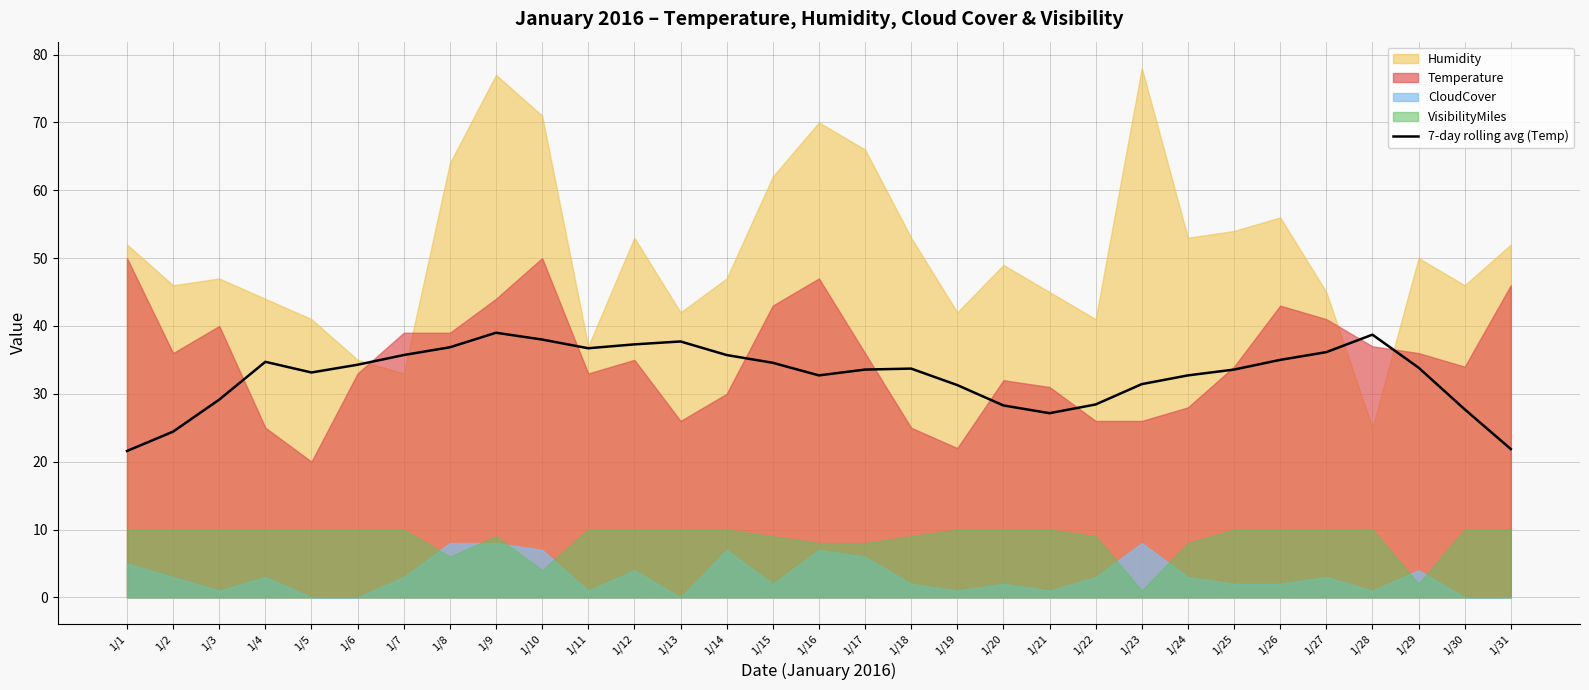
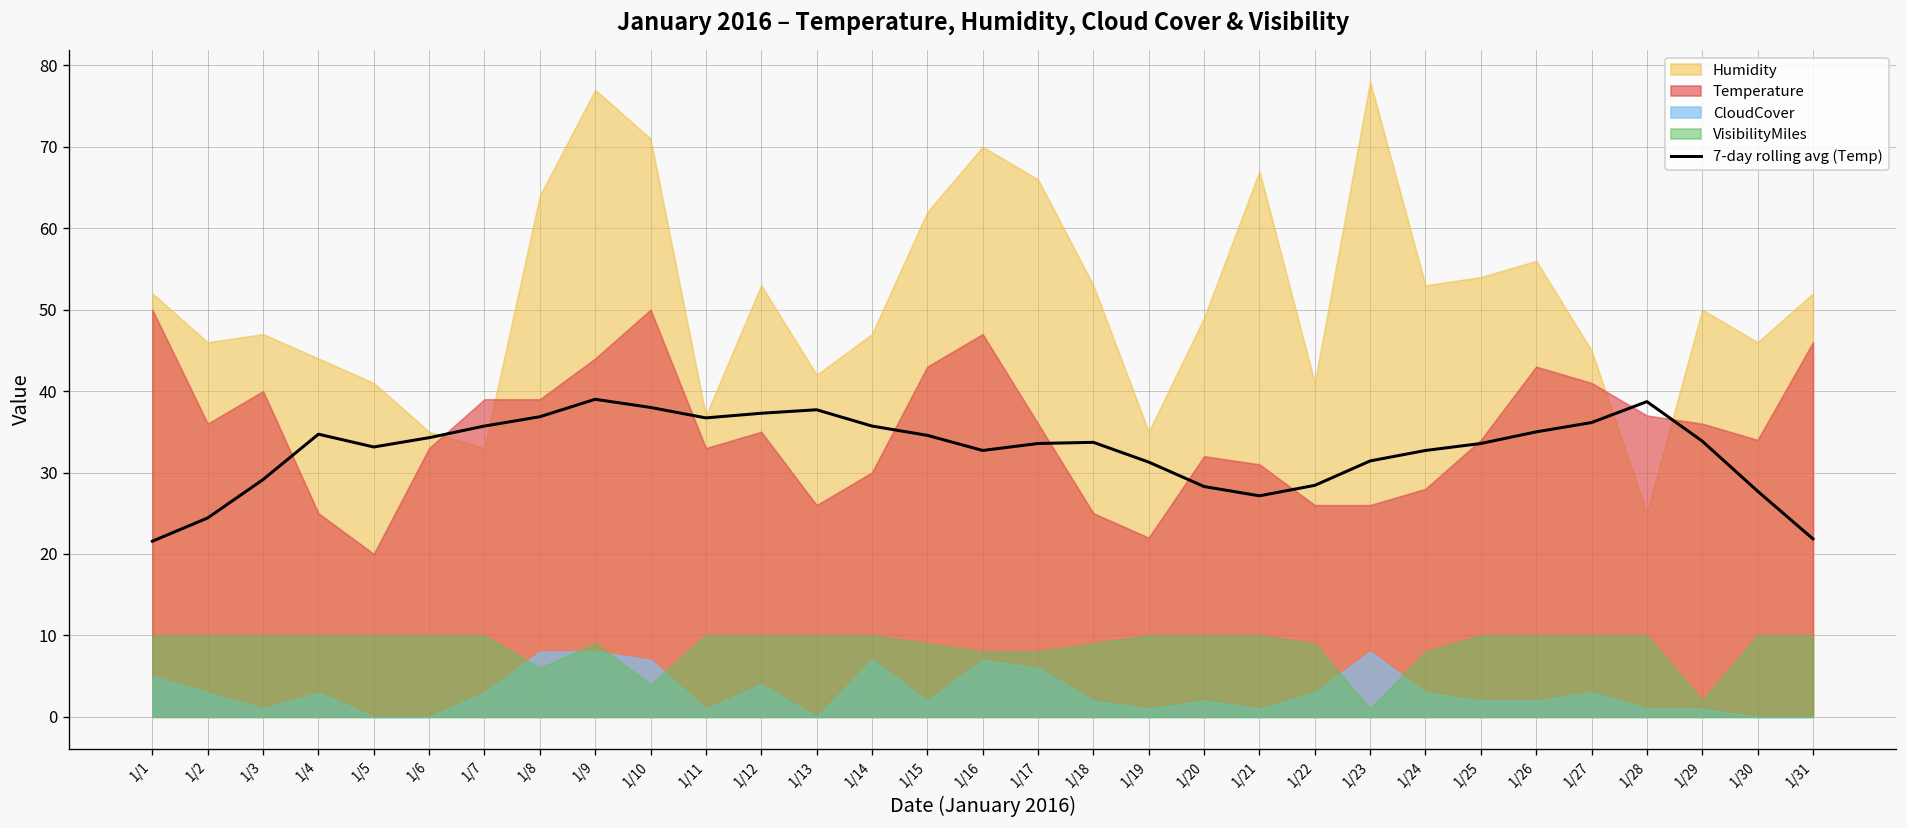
Humidity, 1/19: 42 -> 35
Humidity, 1/21: 45 -> 67
CloudCover, 1/29: 4 -> 1
